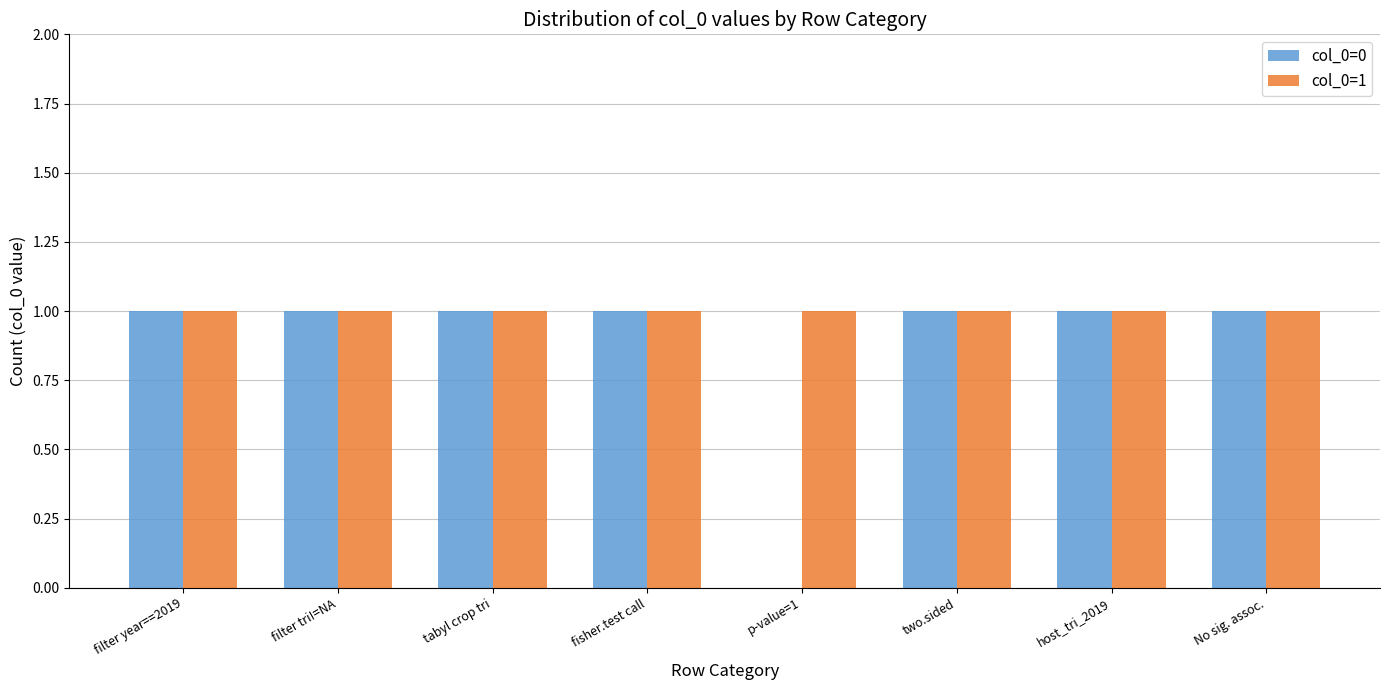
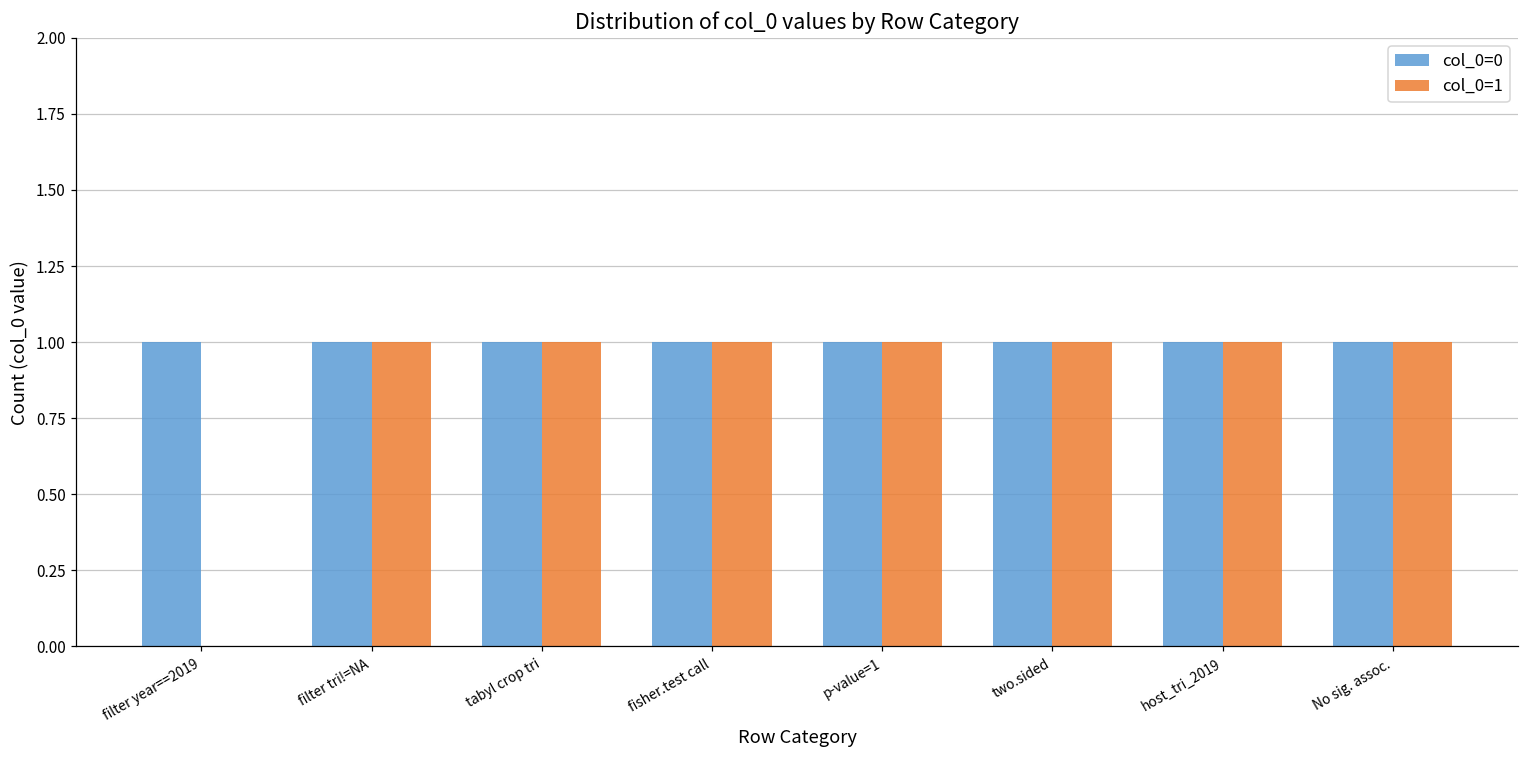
col_0=1, filter year==2019: 1 -> 0
col_0=0, p-value=1: 0 -> 1
